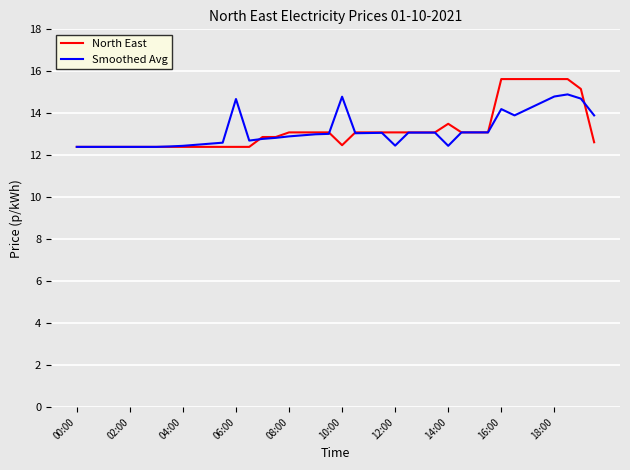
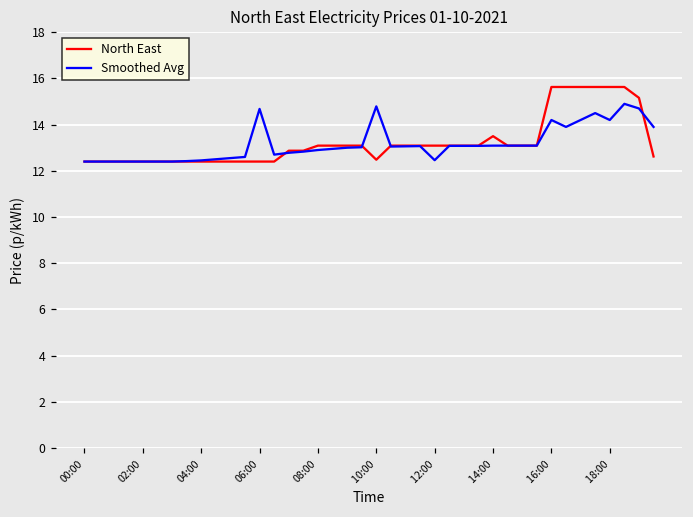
Smoothed Avg, 14:00: 12.5 -> 13.1
Smoothed Avg, 18:00: 14.8 -> 14.2
